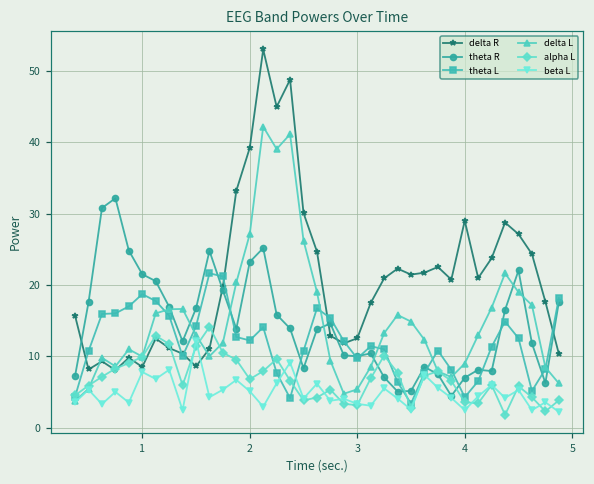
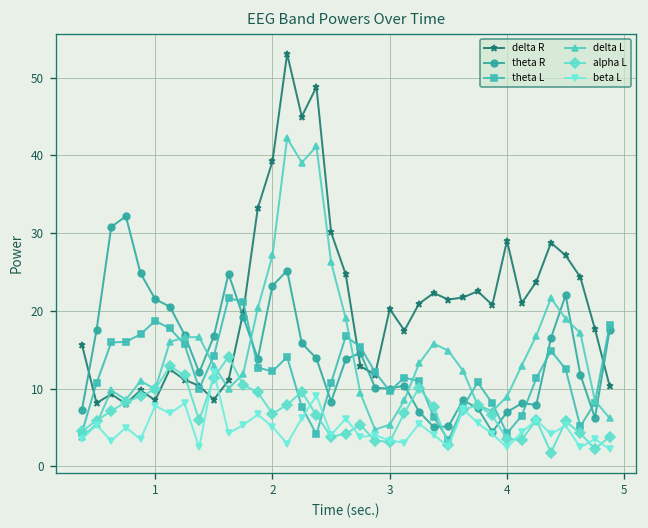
delta R, 3: 13 -> 20
